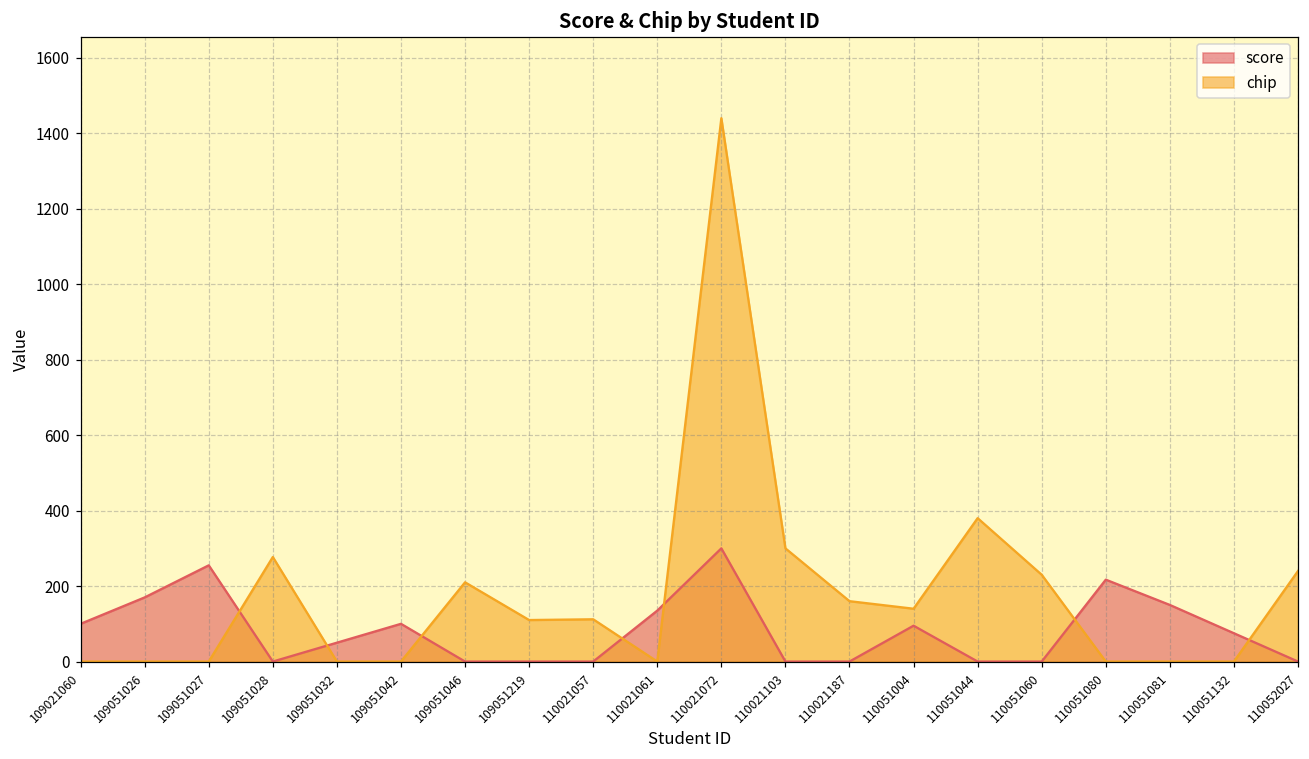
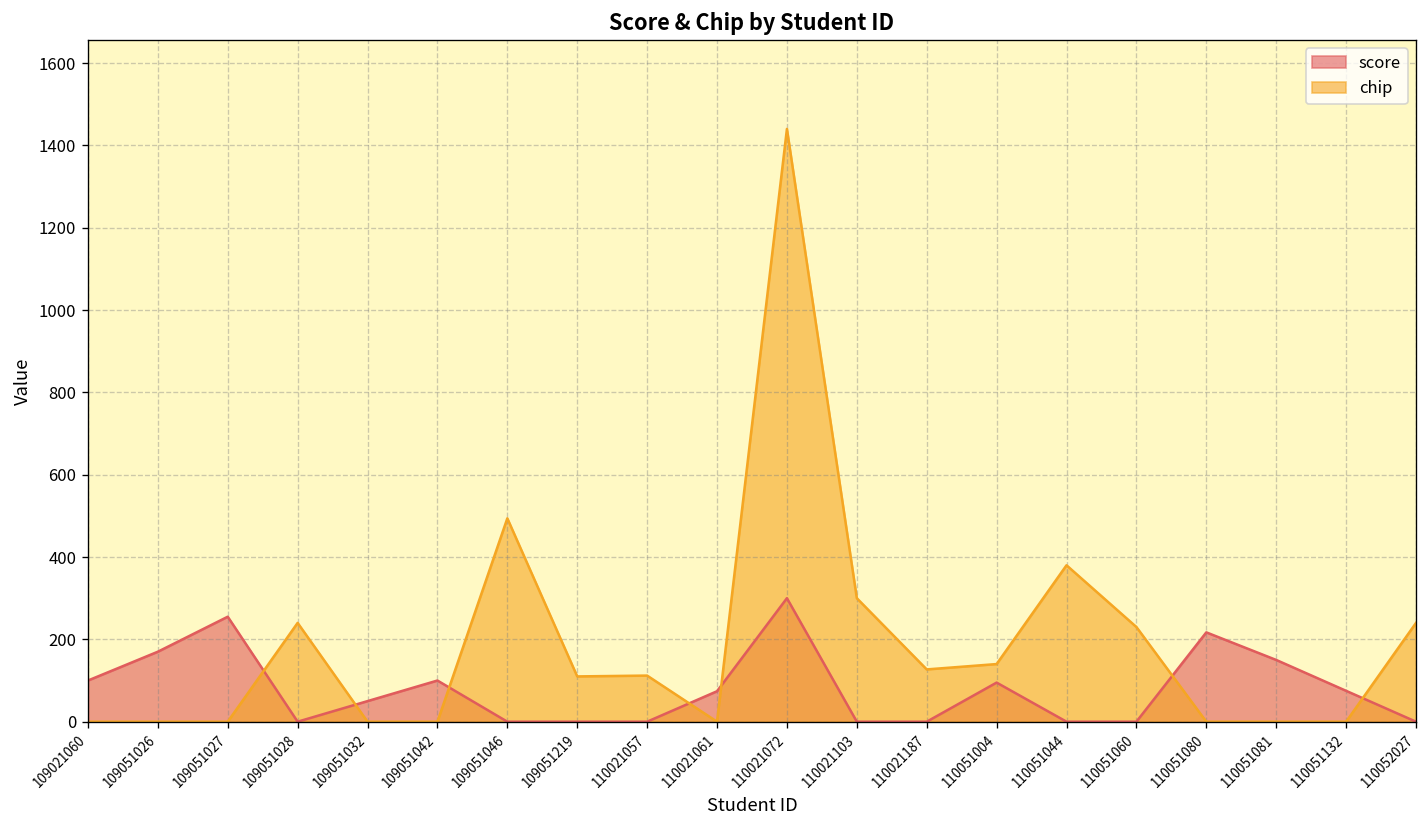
chip, 109051028: 280 -> 240
chip, 109051046: 210 -> 490
score, 110021061: 140 -> 70
chip, 110021187: 160 -> 130
